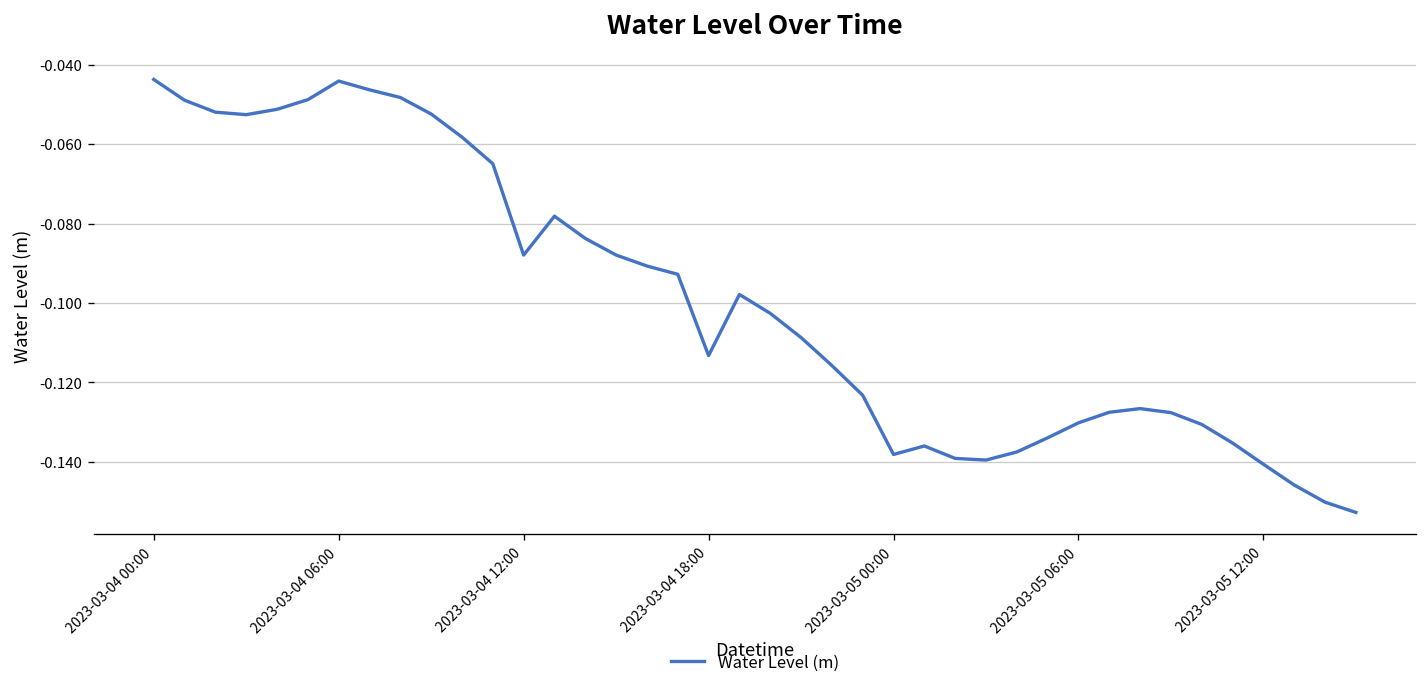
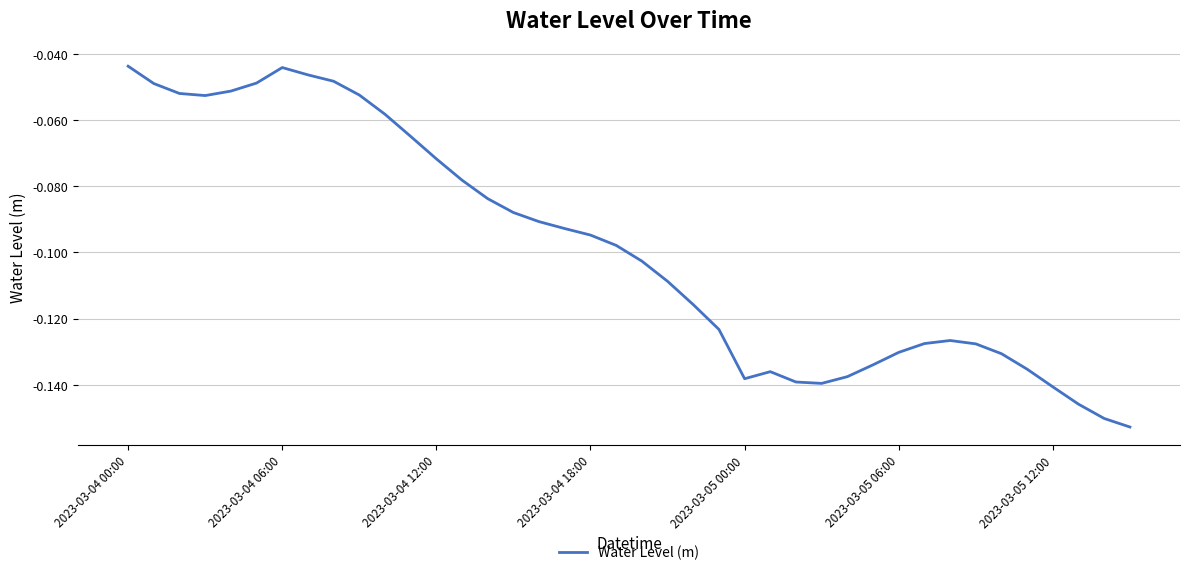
2023-03-04 12:00: -0.088 -> -0.072
2023-03-04 18:00: -0.113 -> -0.095
